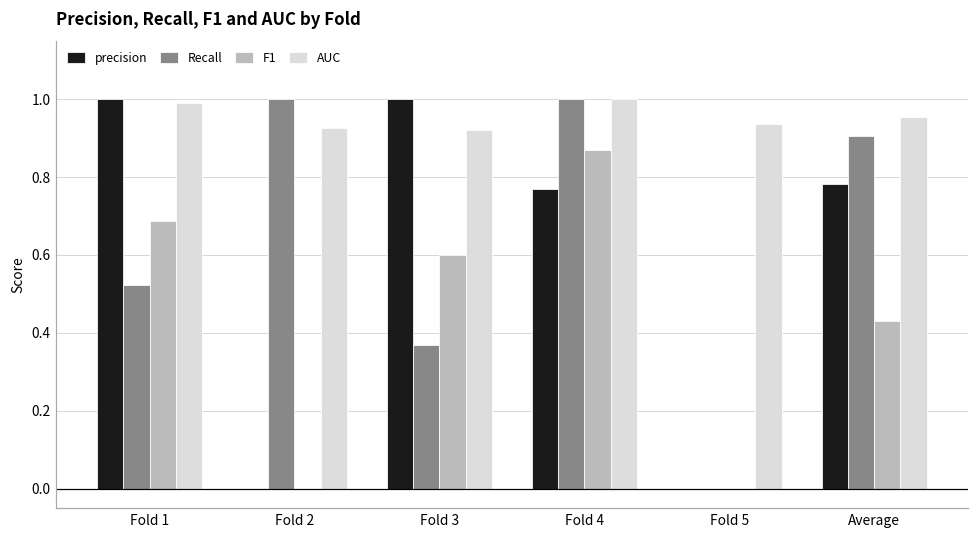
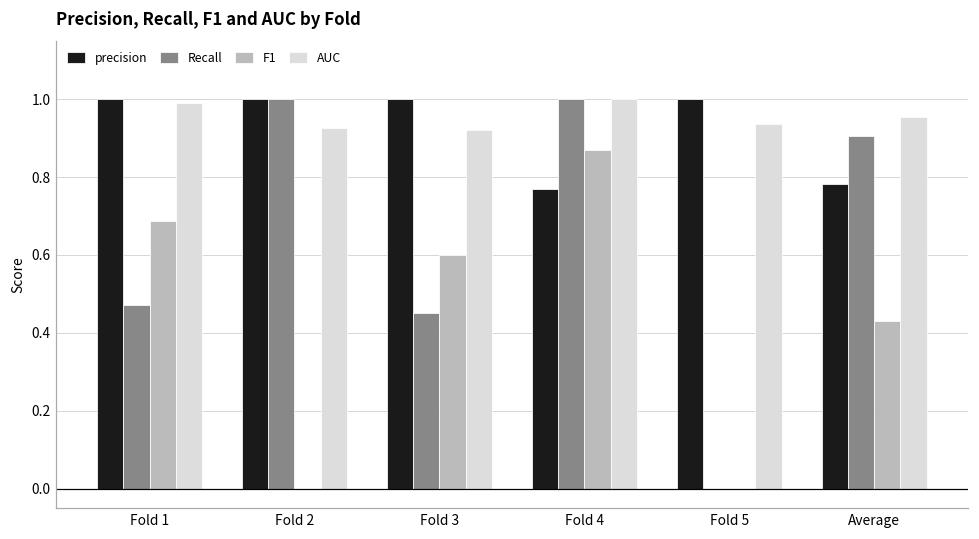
Recall, Fold 1: 0.52 -> 0.47
precision, Fold 2: 0 -> 1
Recall, Fold 3: 0.37 -> 0.45
precision, Fold 5: 0 -> 1
